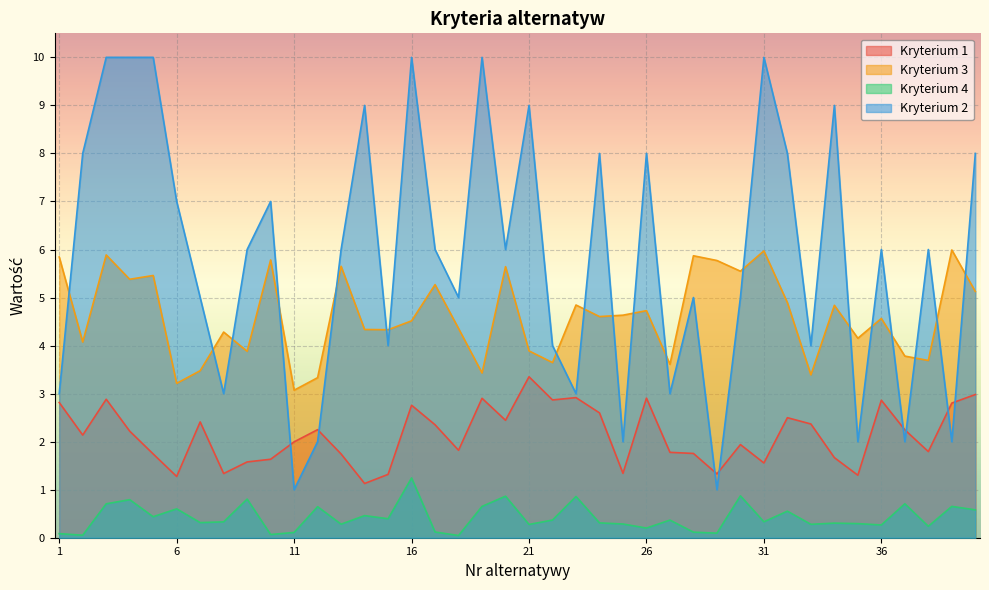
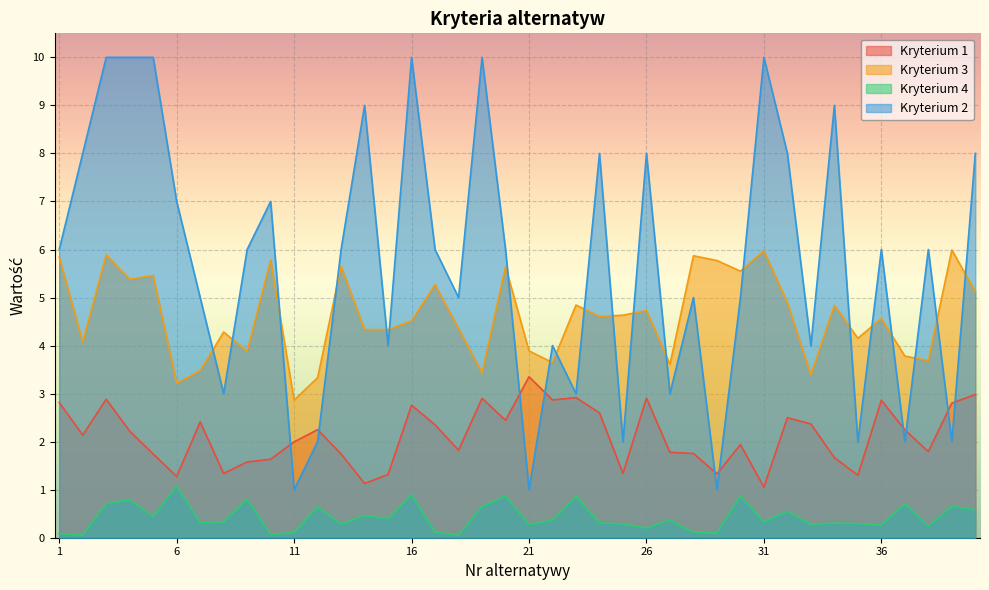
Kryterium 2, 1: 3 -> 6
Kryterium 4, 6: 0.6 -> 1.1
Kryterium 3, 11: 3.1 -> 2.9
Kryterium 4, 16: 1.2 -> 0.9
Kryterium 2, 21: 9 -> 1
Kryterium 1, 31: 1.6 -> 1.1
